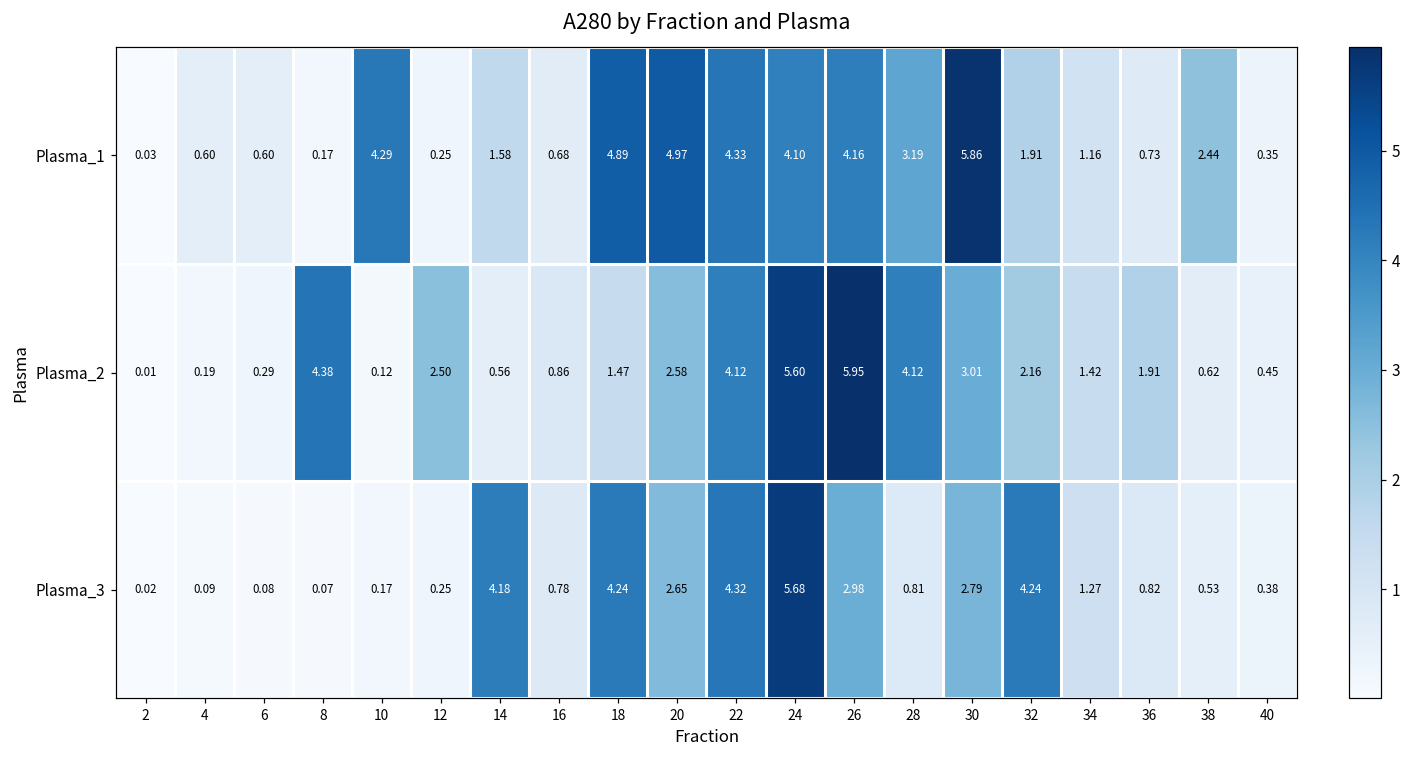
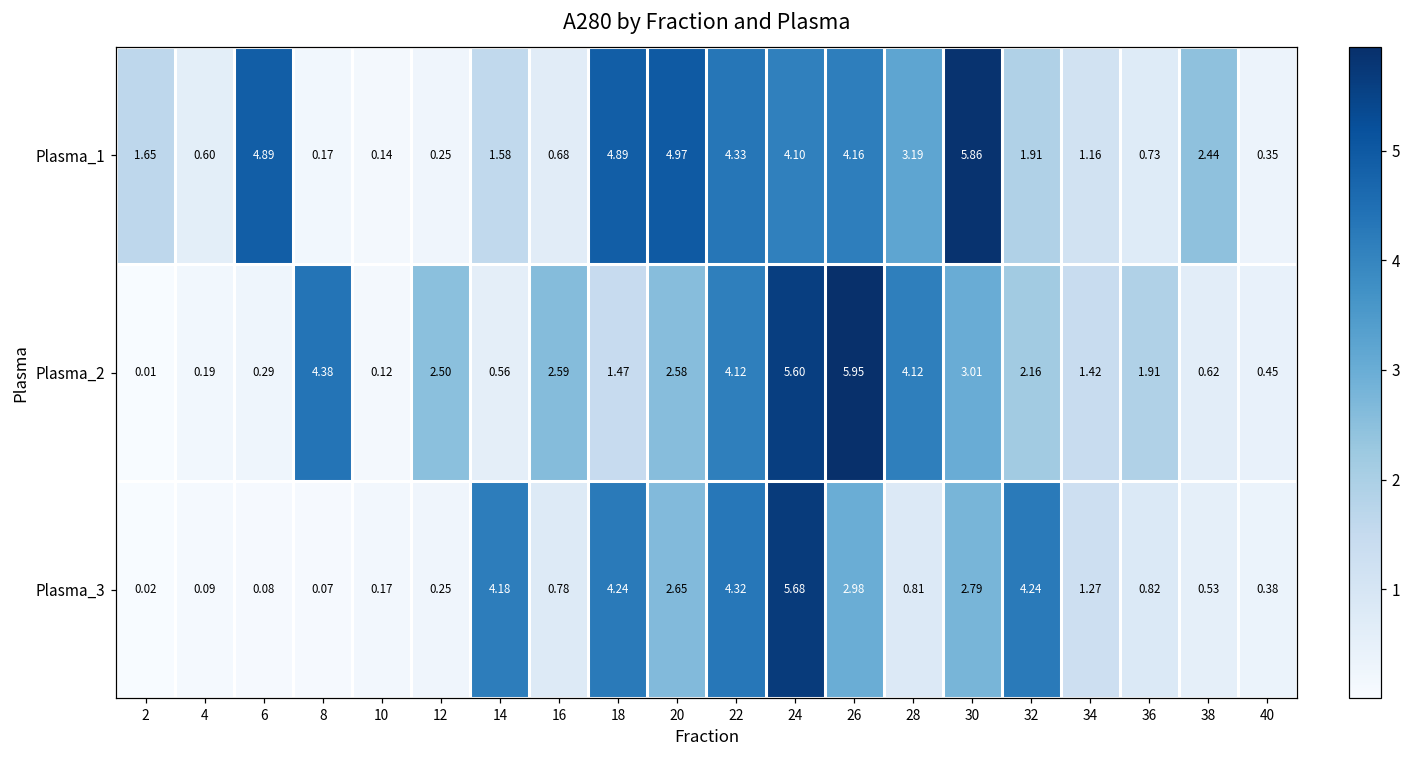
Plasma_1, 2: 0.03 -> 1.65
Plasma_1, 6: 0.60 -> 4.89
Plasma_1, 10: 4.29 -> 0.14
Plasma_2, 16: 0.86 -> 2.59
